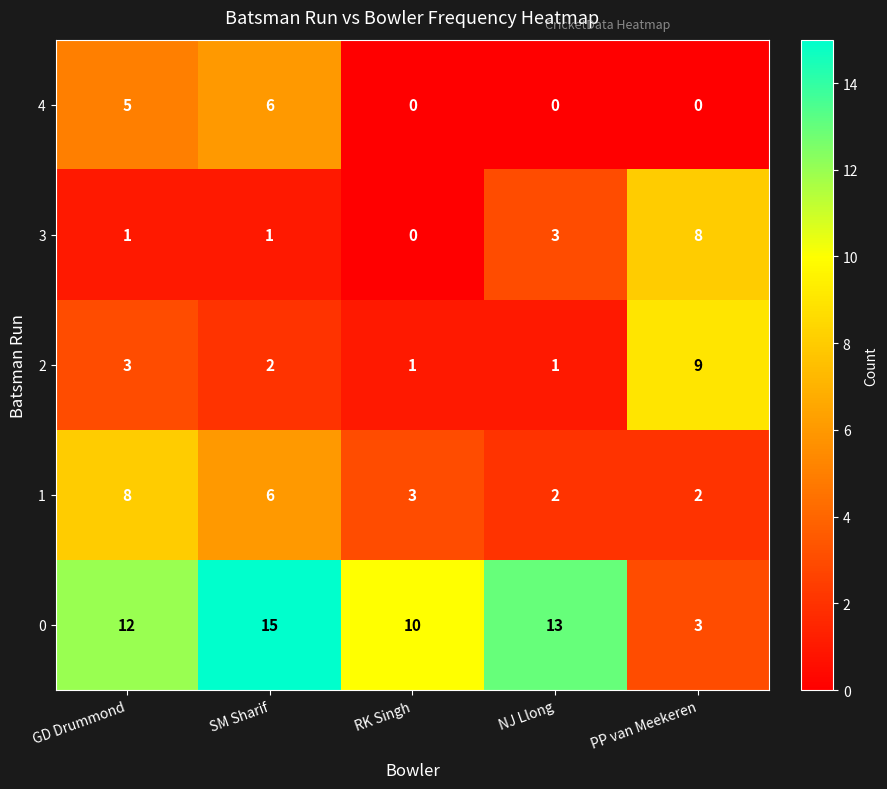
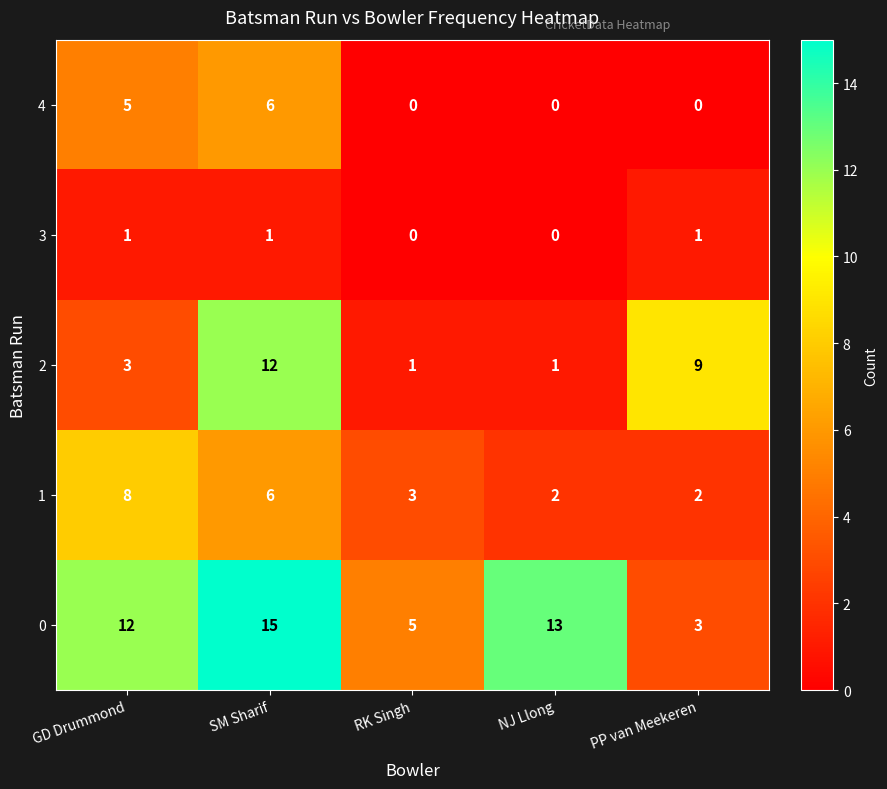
3, NJ Llong: 3 -> 0
3, PP van Meekeren: 8 -> 1
2, SM Sharif: 2 -> 12
0, RK Singh: 10 -> 5
